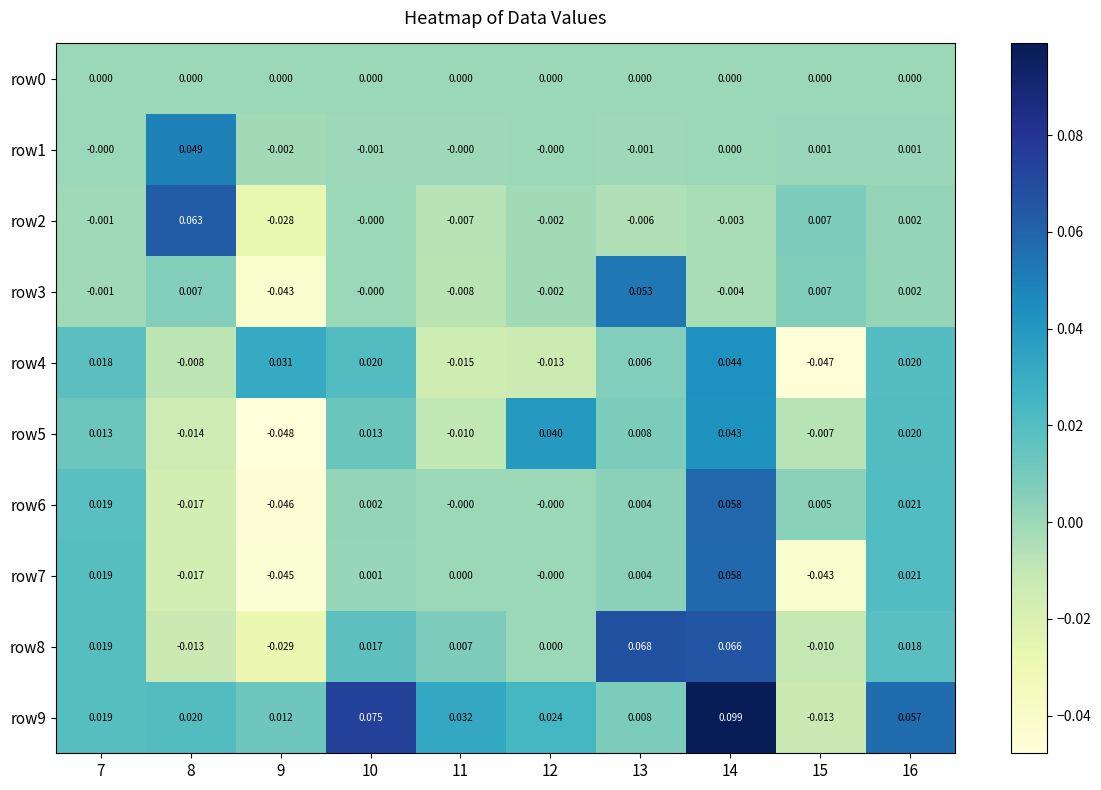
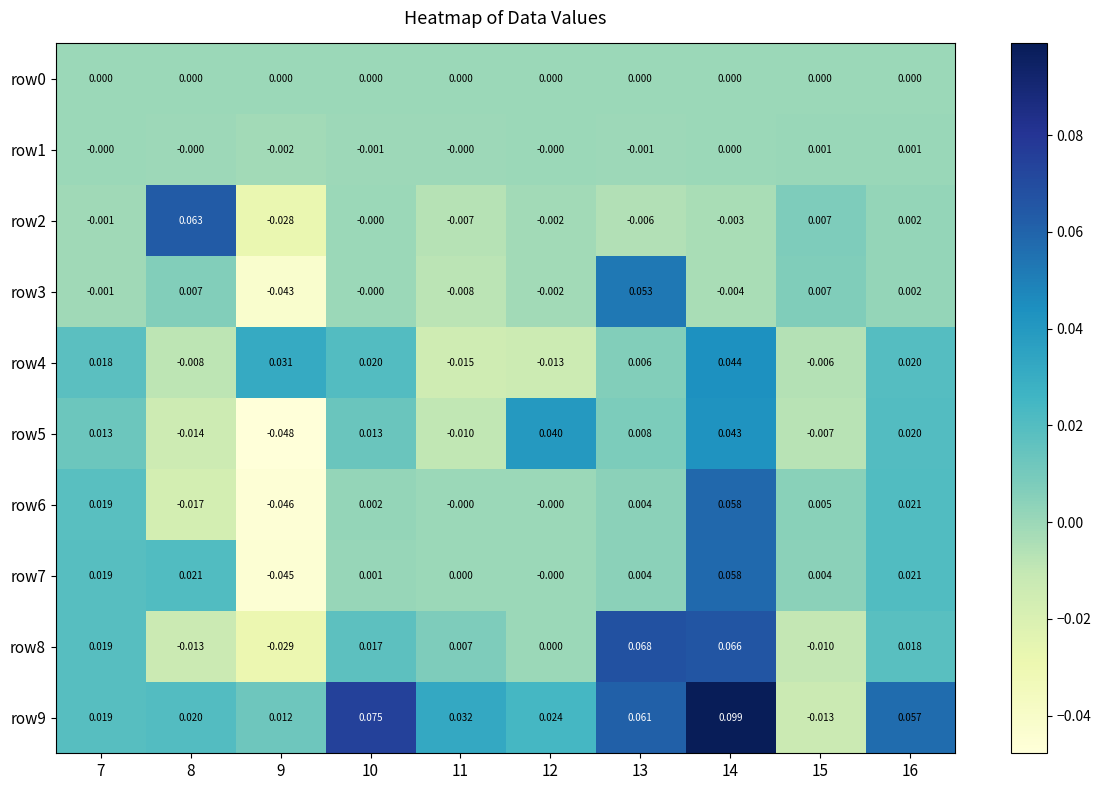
row1, 8: 0.049 -> -0.000
row4, 15: -0.047 -> -0.006
row7, 8: -0.017 -> 0.021
row7, 15: -0.043 -> 0.004
row9, 13: 0.008 -> 0.061
